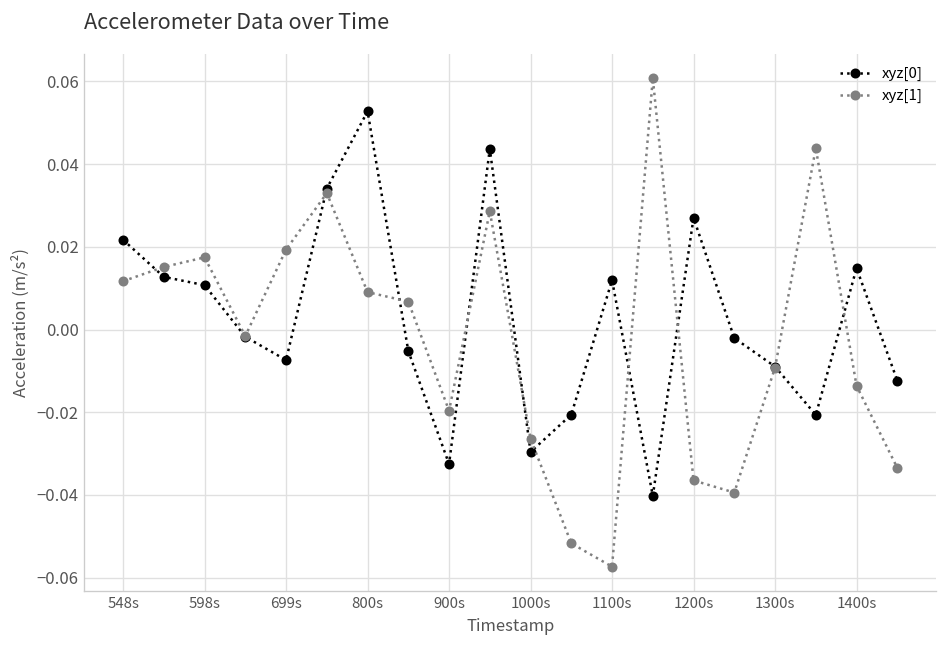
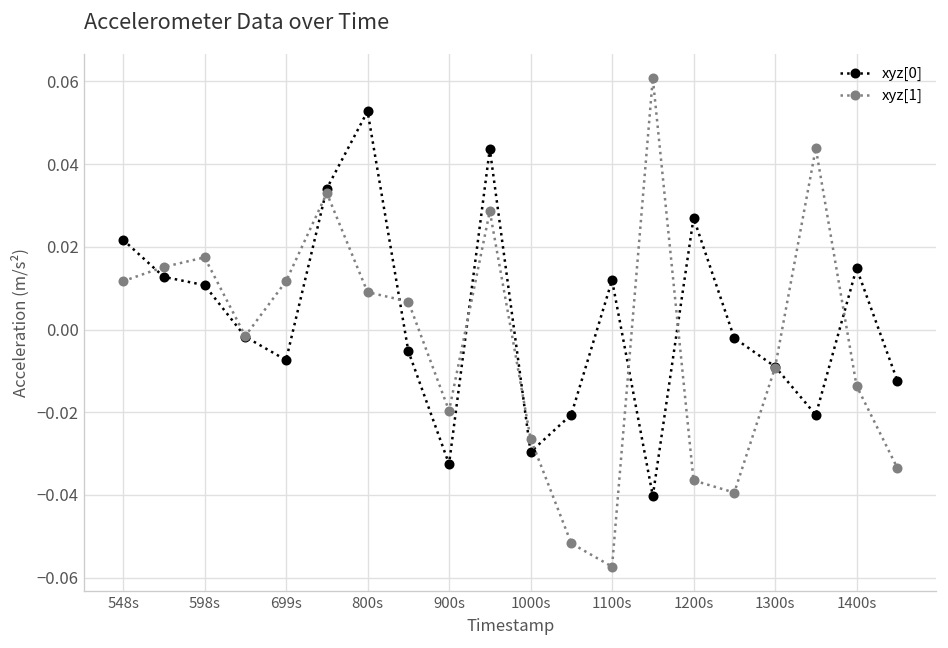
xyz[1], 699s: 0.019 -> 0.012
